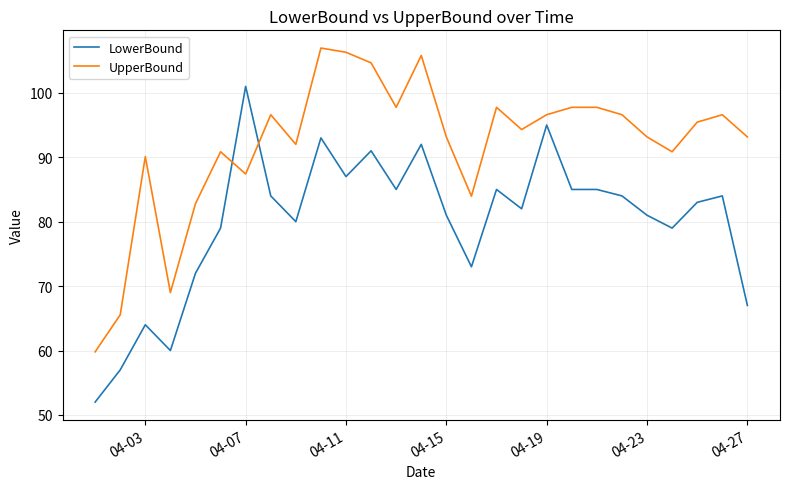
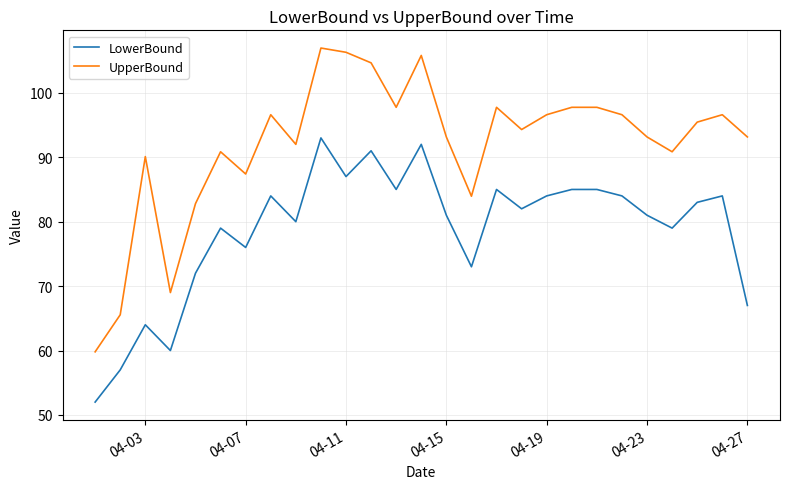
LowerBound, 04-07: 101 -> 76
LowerBound, 04-19: 95 -> 84
